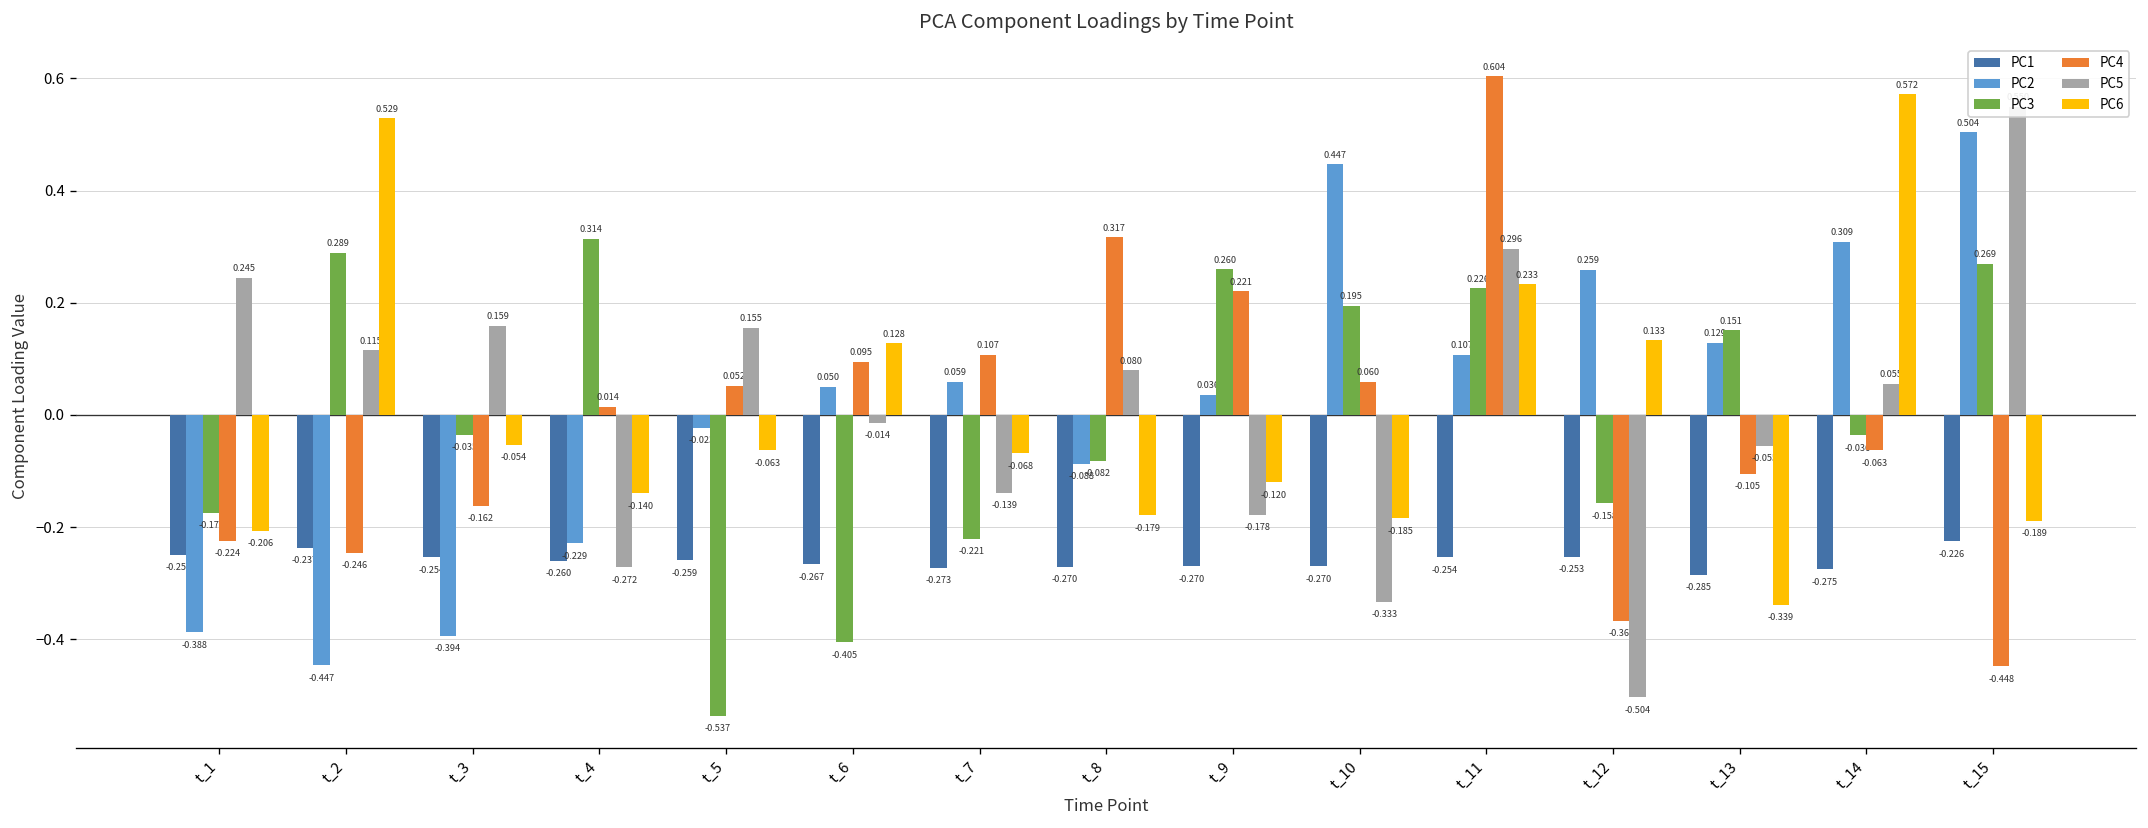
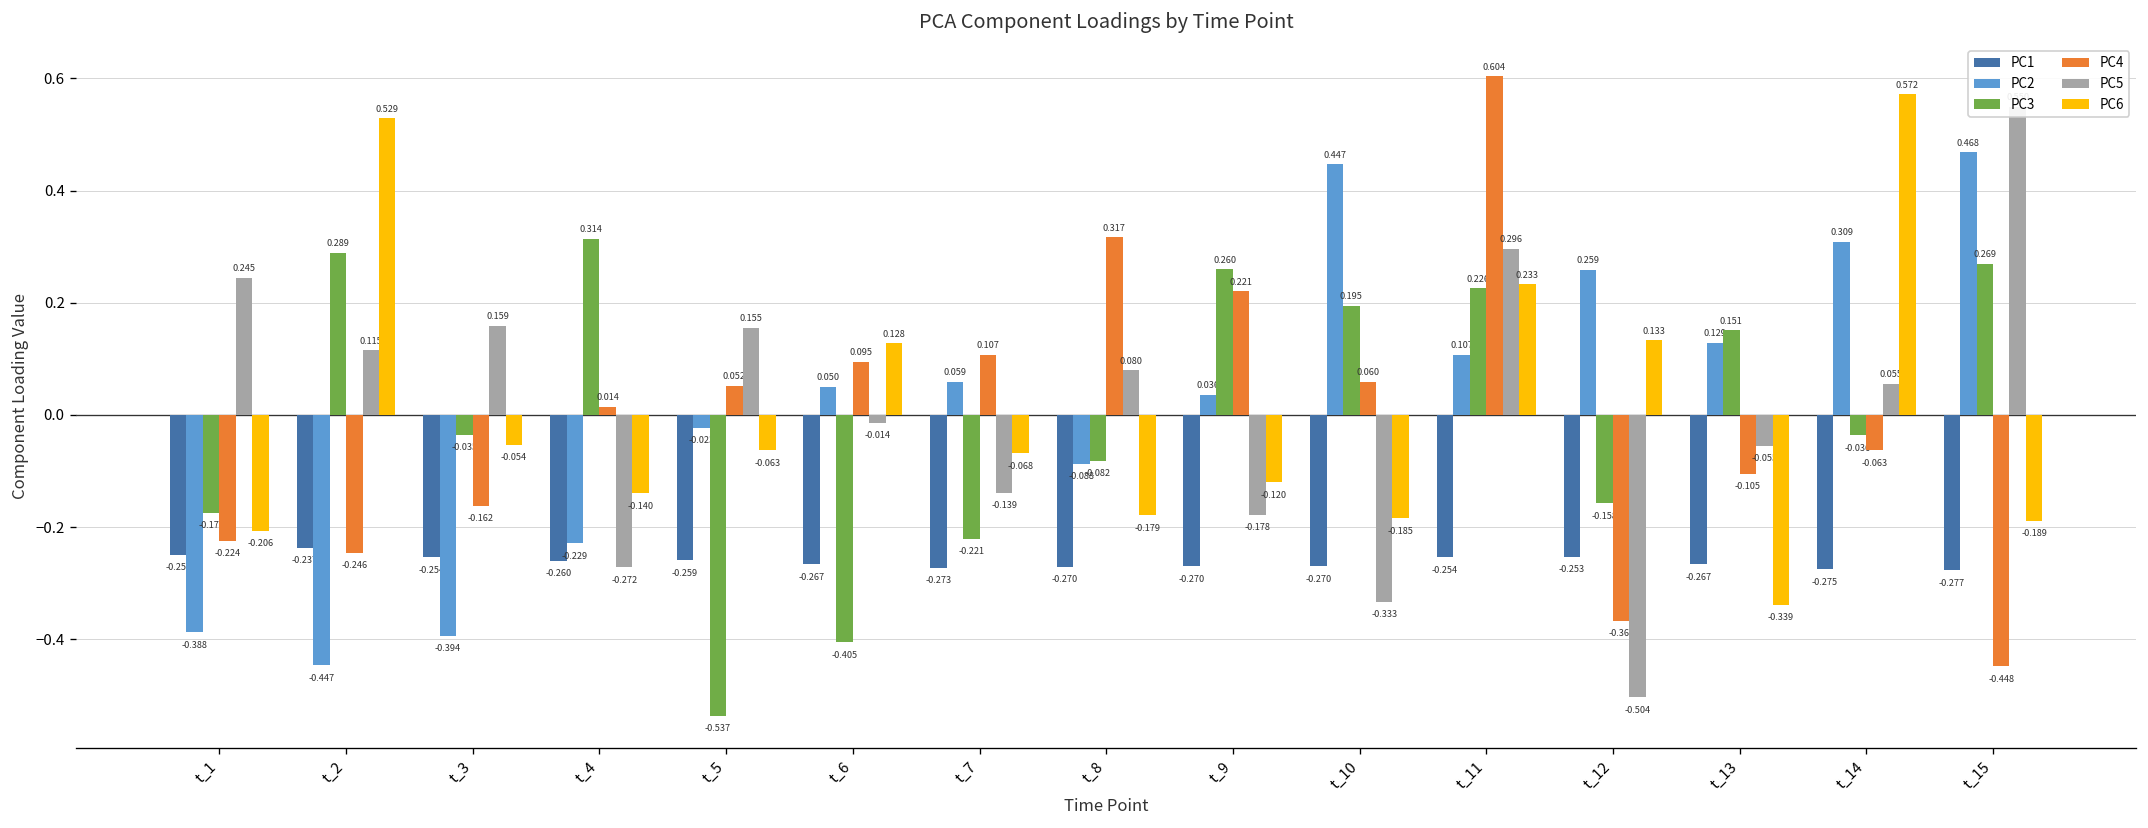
PC1, t_13: -0.285 -> -0.267
PC1, t_15: -0.226 -> -0.277
PC2, t_15: 0.504 -> 0.468
